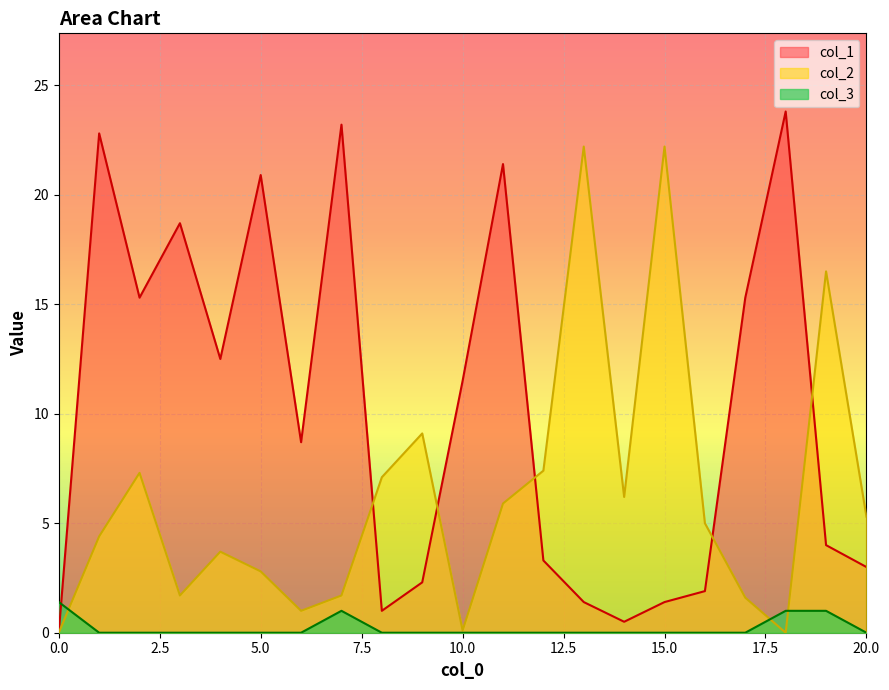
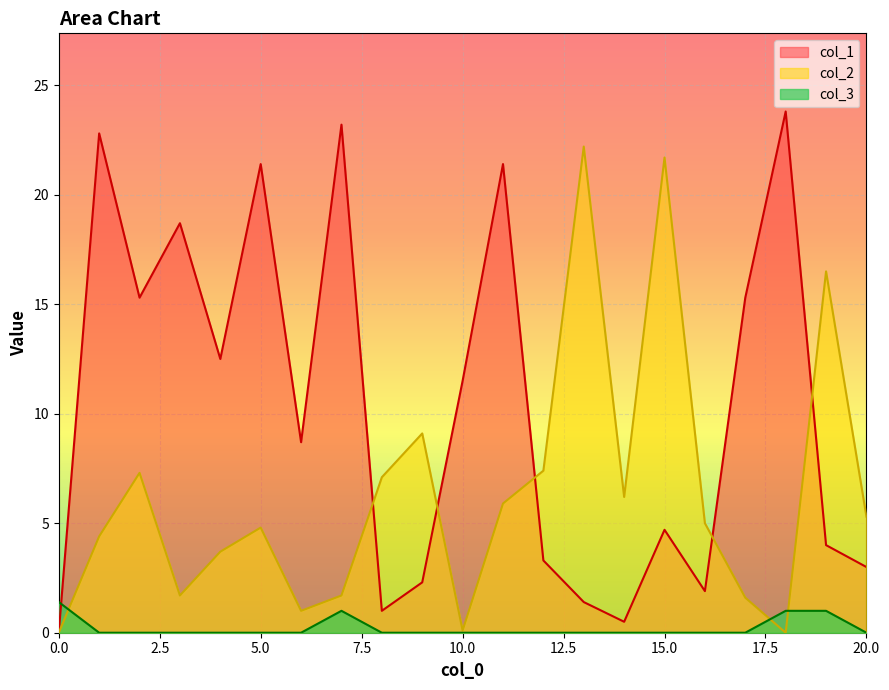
col_1, 5.0: 20.9 -> 21.4
col_2, 5.0: 2.8 -> 4.8
col_1, 15.0: 1.4 -> 4.7
col_2, 15.0: 22.2 -> 21.7
